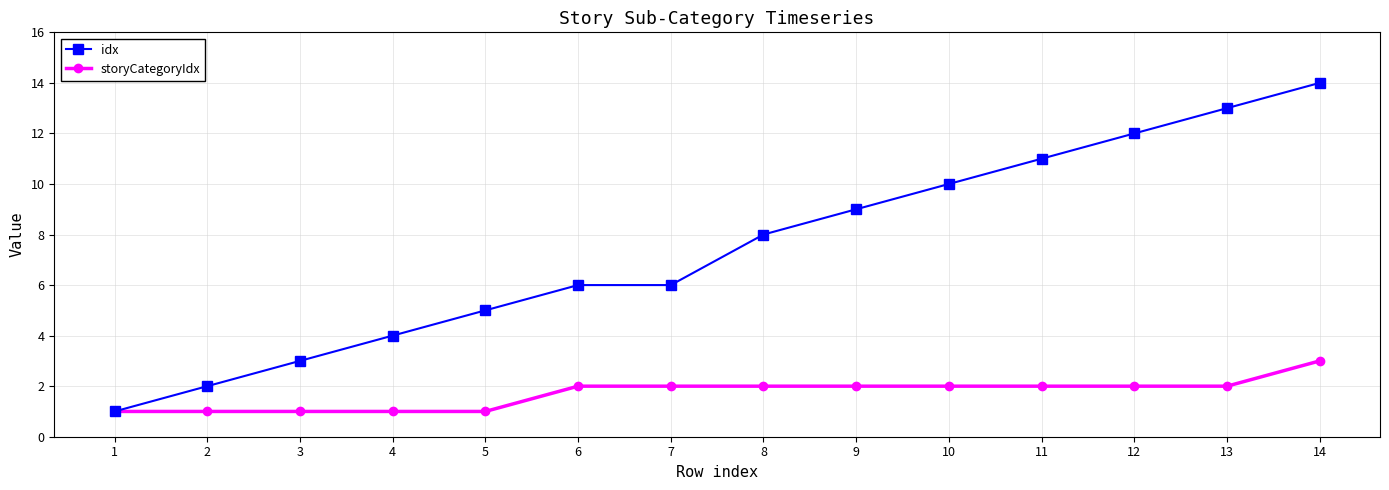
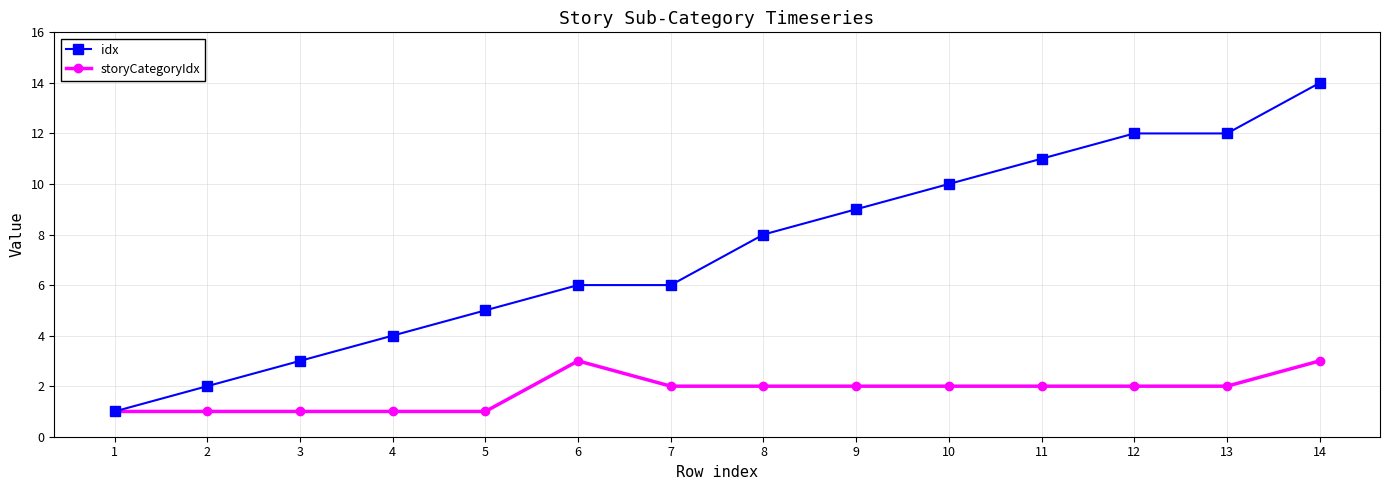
storyCategoryIdx, 6: 2 -> 3
idx, 13: 13 -> 12
